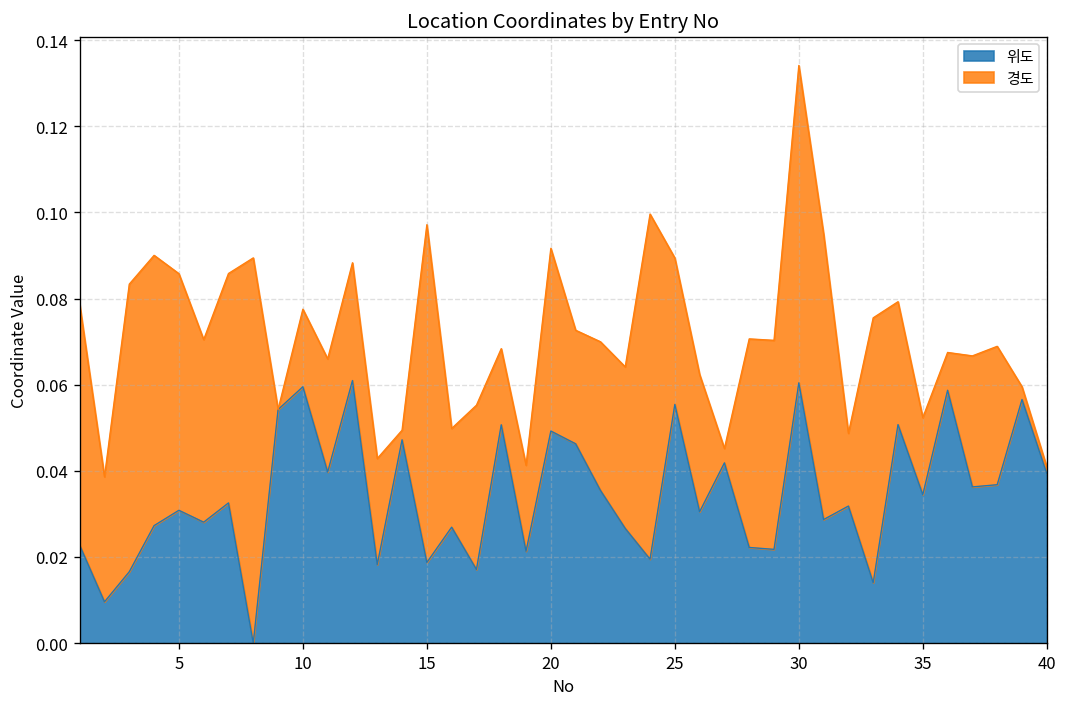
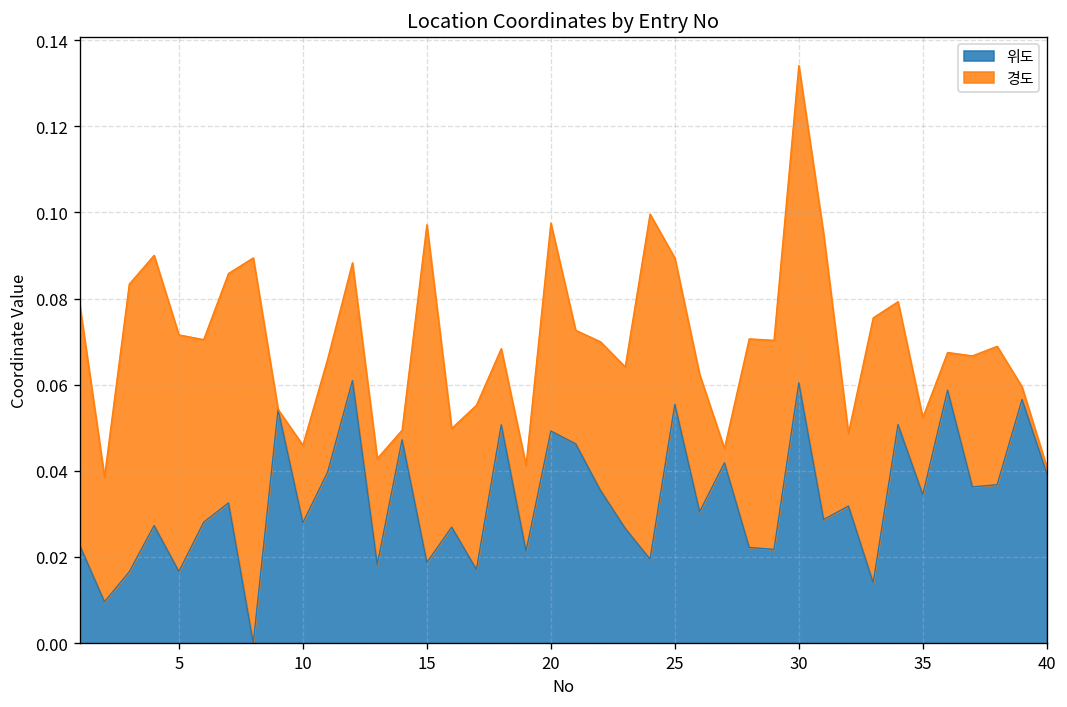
위도, 5: 0.031 -> 0.017
위도, 10: 0.060 -> 0.028
경도, 20: 0.042 -> 0.048
